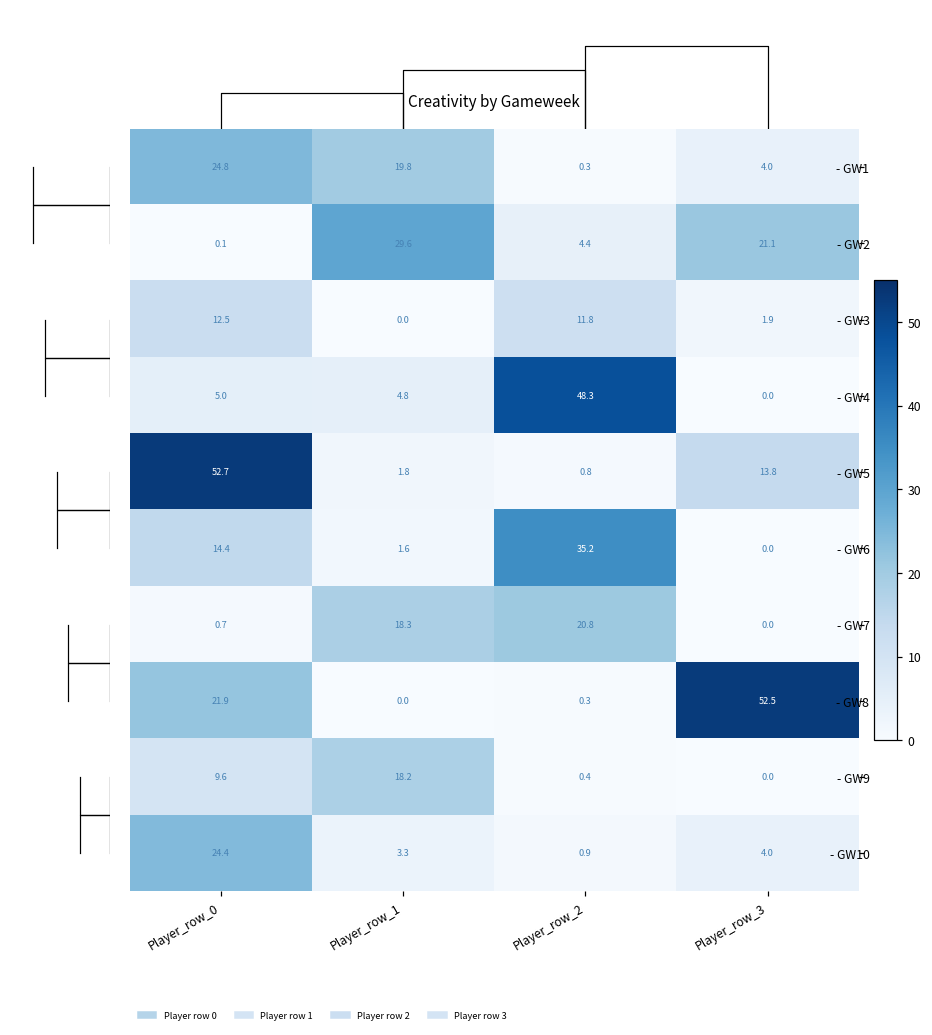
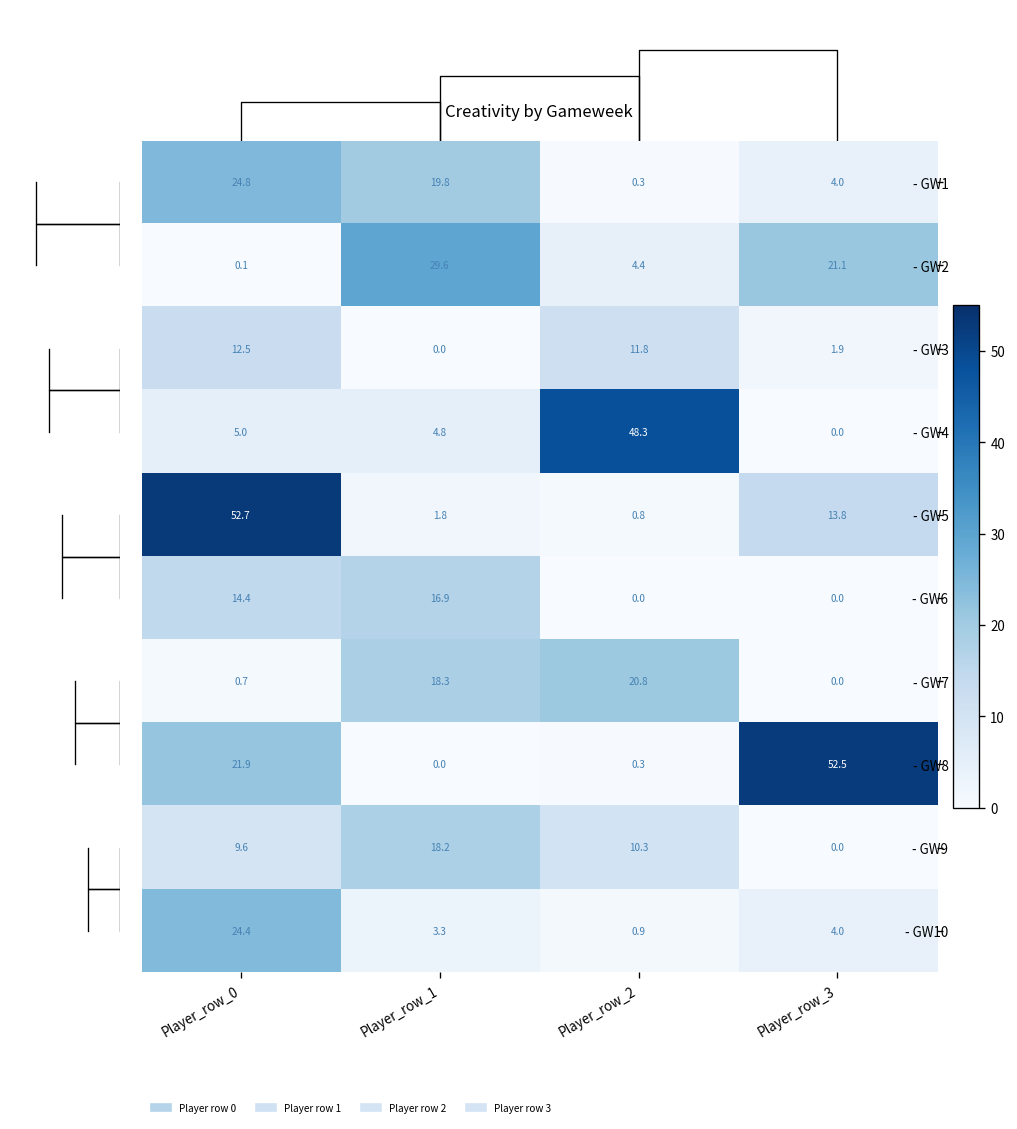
Creativity by Gameweek, - GW6, Player_row_1: 1.6 -> 16.9
Creativity by Gameweek, - GW6, Player_row_2: 35.2 -> 0.0
Creativity by Gameweek, - GW9, Player_row_2: 0.4 -> 10.3
